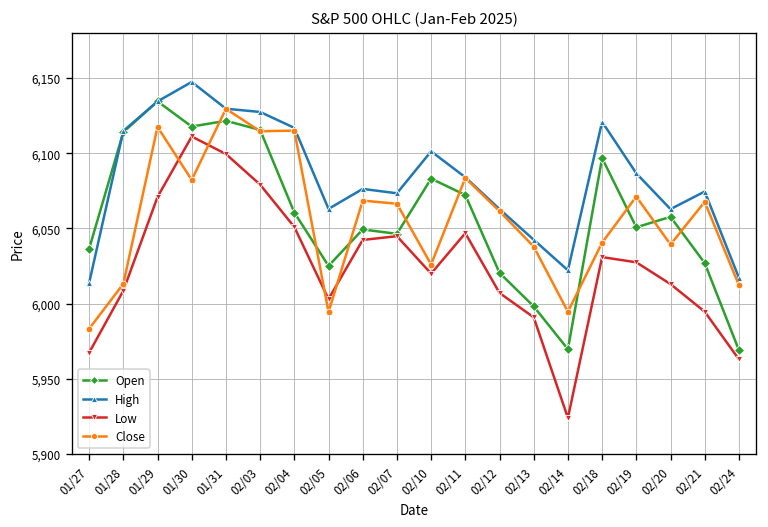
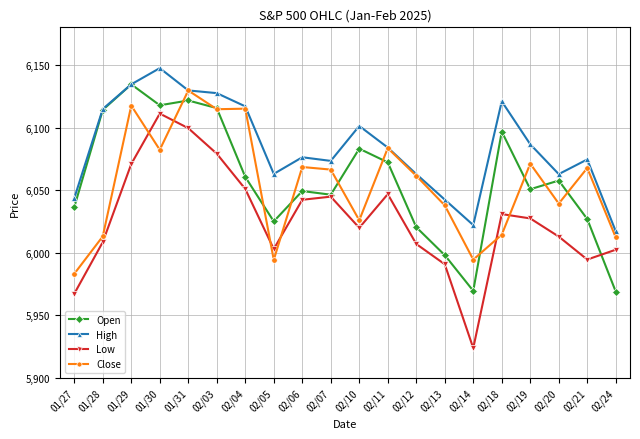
High, 01/27: 6,014 -> 6,044
Close, 02/18: 6,041 -> 6,014
Low, 02/24: 5,963 -> 6,002
